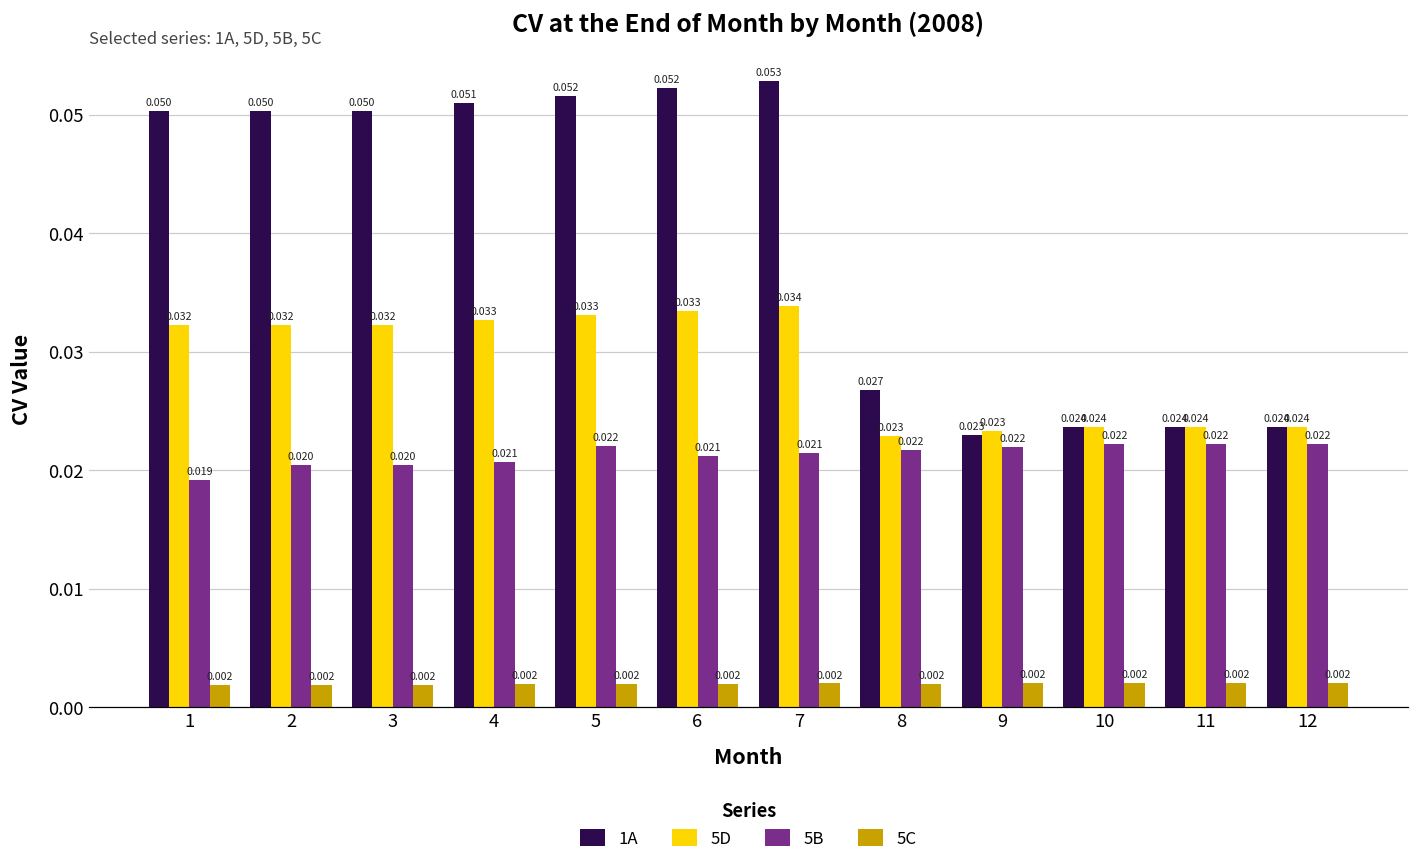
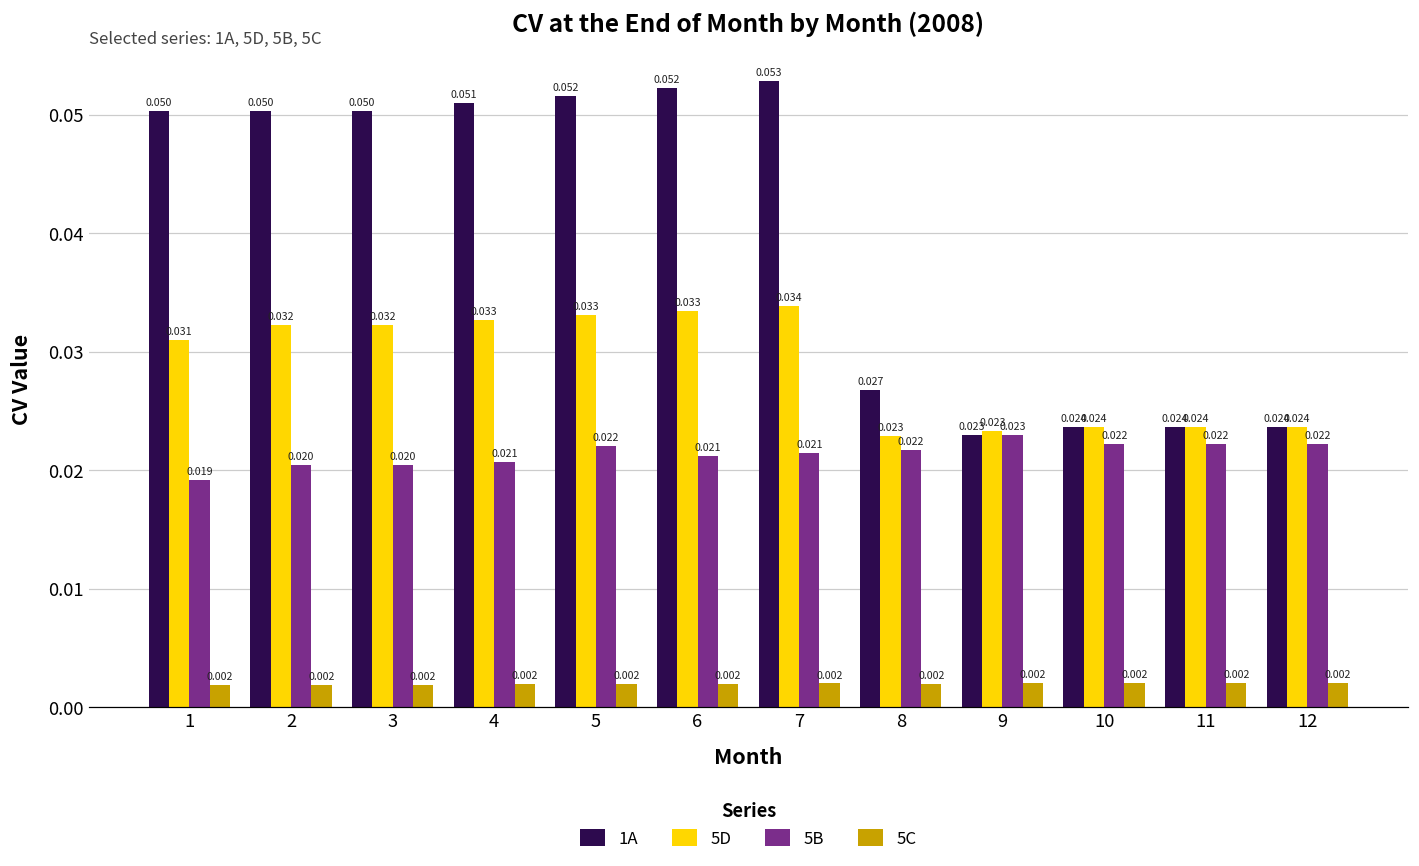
5D, 1: 0.032 -> 0.031
5B, 9: 0.022 -> 0.023
